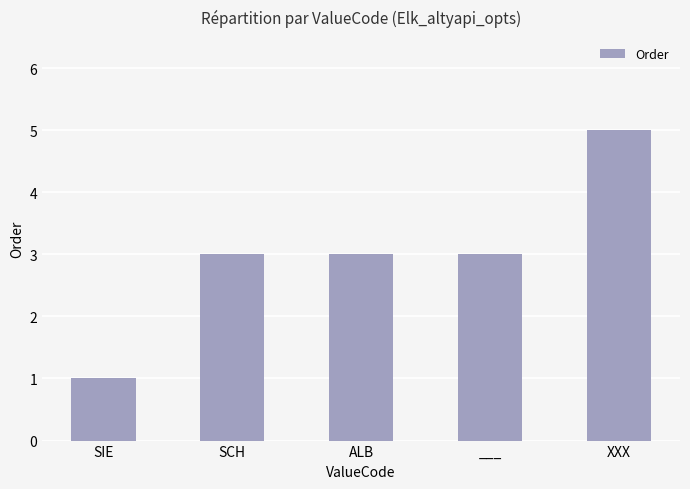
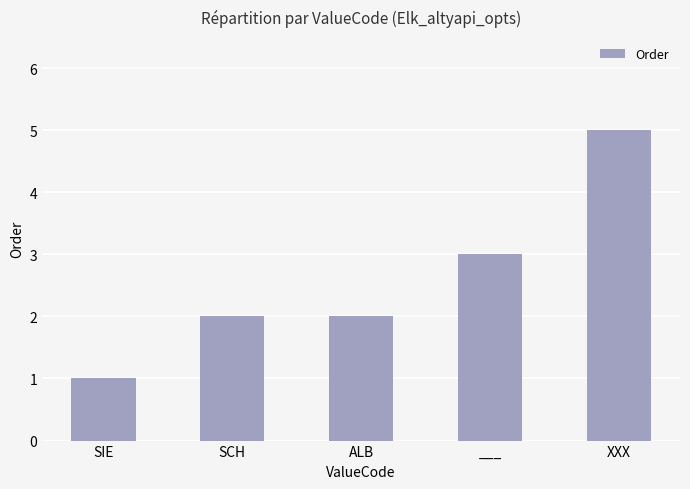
SCH: 3 -> 2
ALB: 3 -> 2
